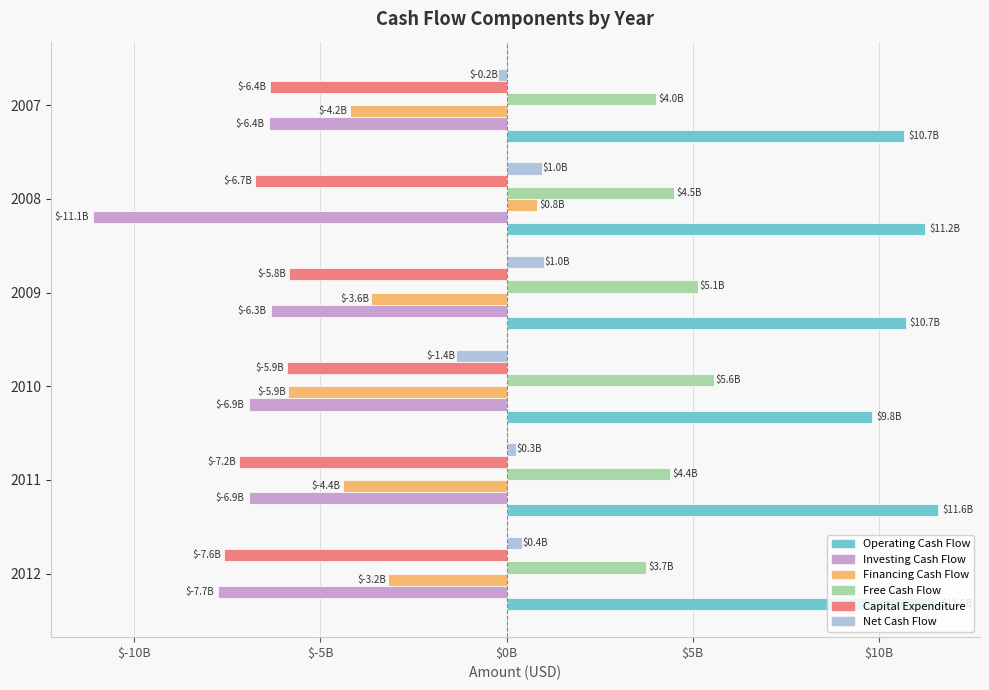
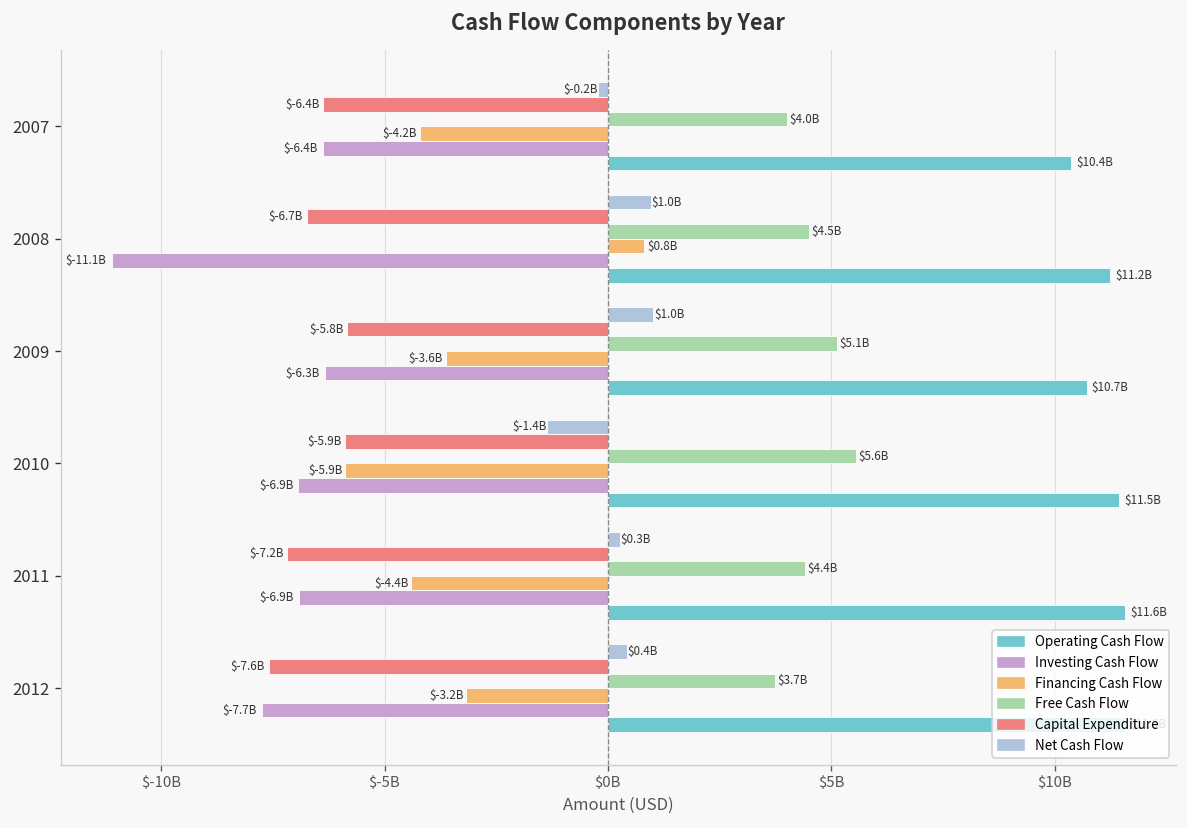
Operating Cash Flow, 2007: $10.7B -> $10.4B
Operating Cash Flow, 2010: $9.8B -> $11.5B
